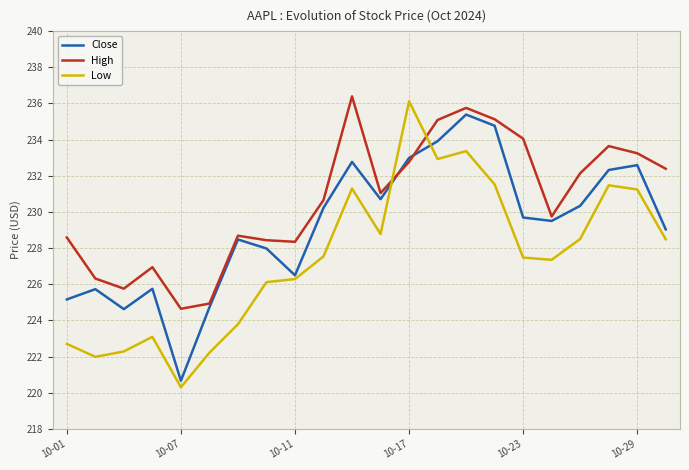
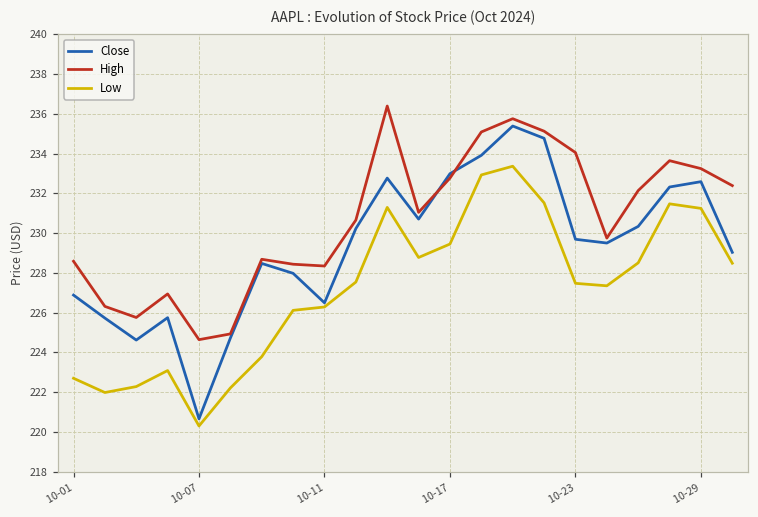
Close, 10-01: 225.2 -> 226.9
Low, 10-17: 236.1 -> 229.5
